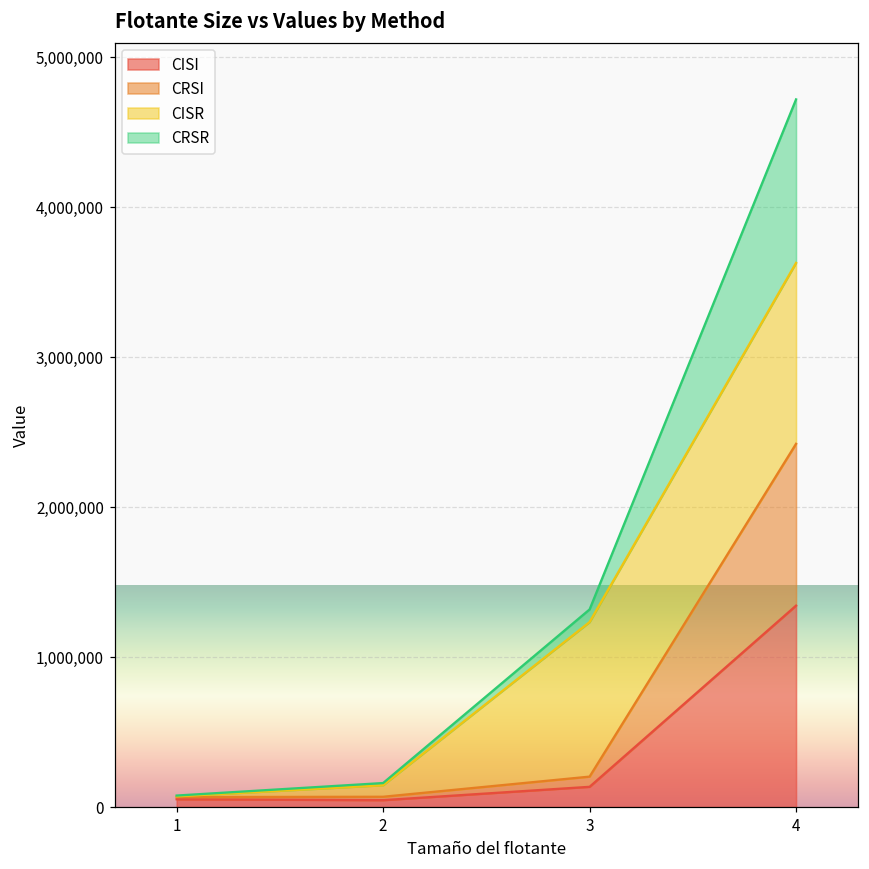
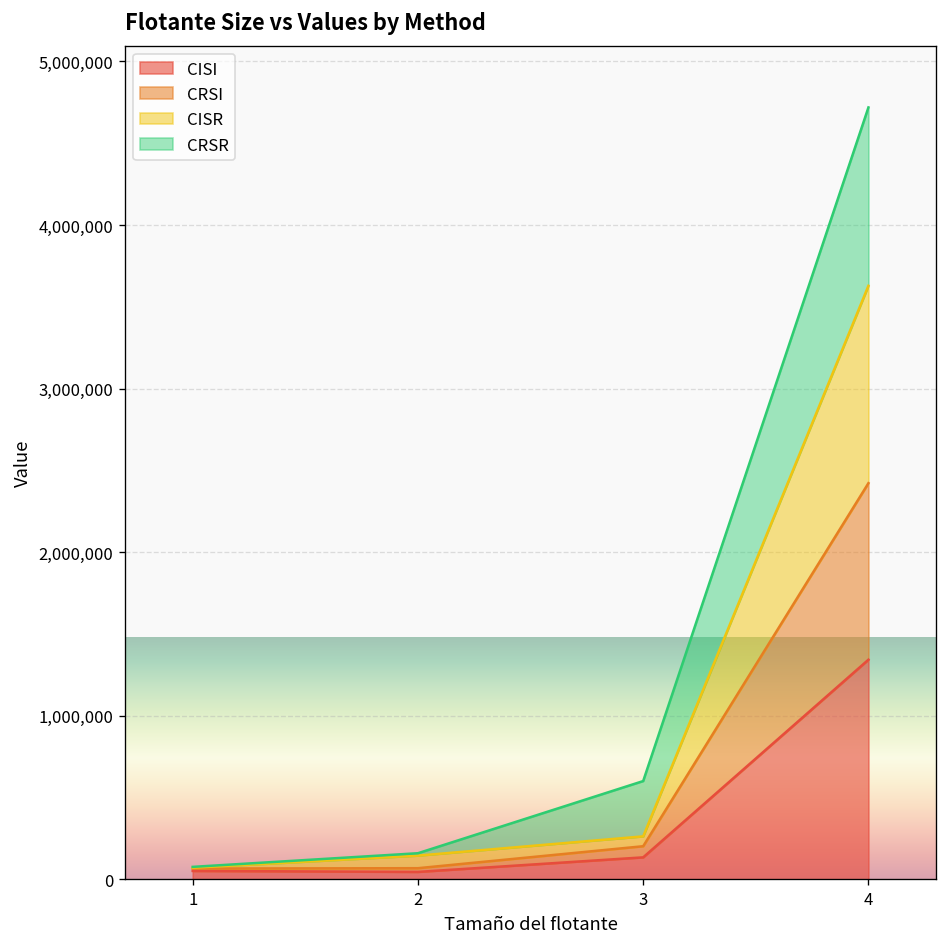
CISR, 3: 1,030,000 -> 60,000
CRSR, 3: 80,000 -> 340,000
